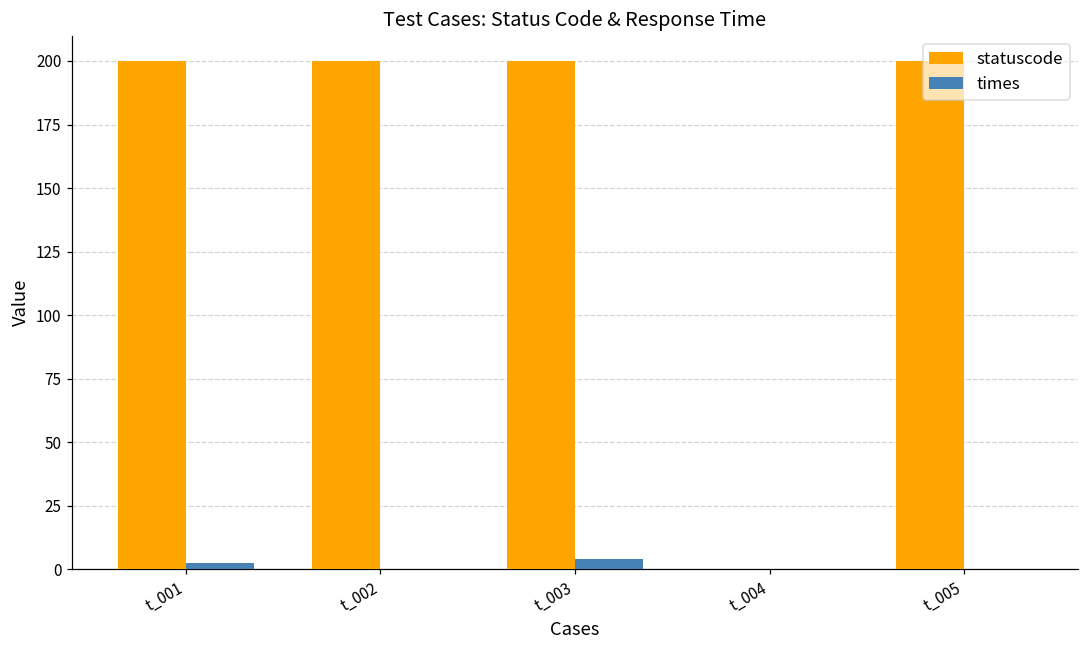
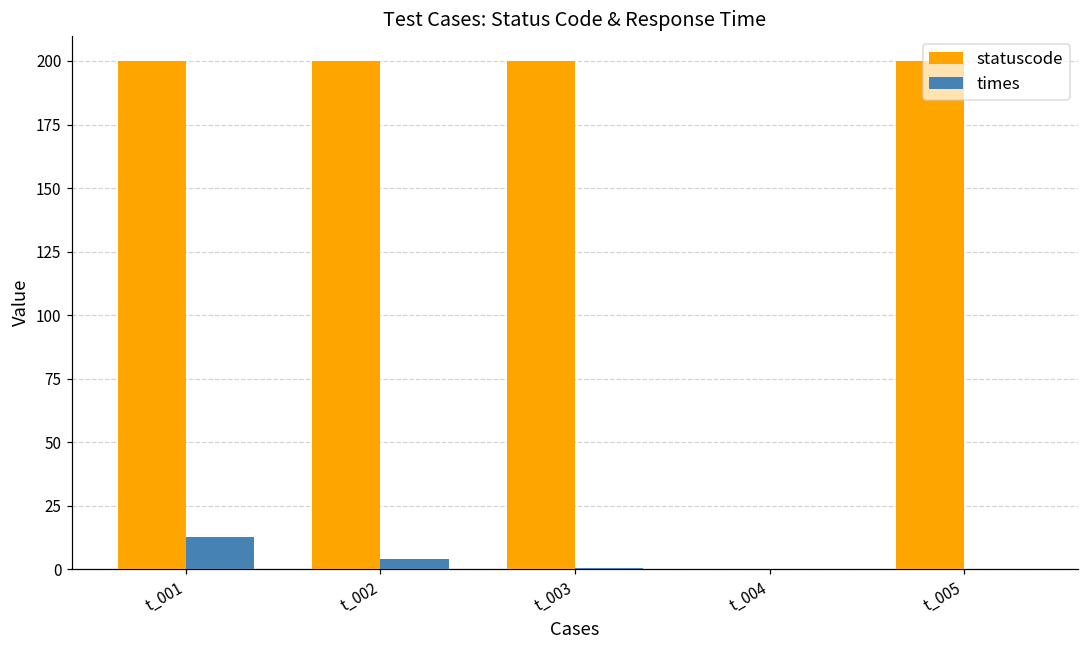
times, t_001: 3 -> 13
times, t_002: 0 -> 4
times, t_003: 4 -> 0
